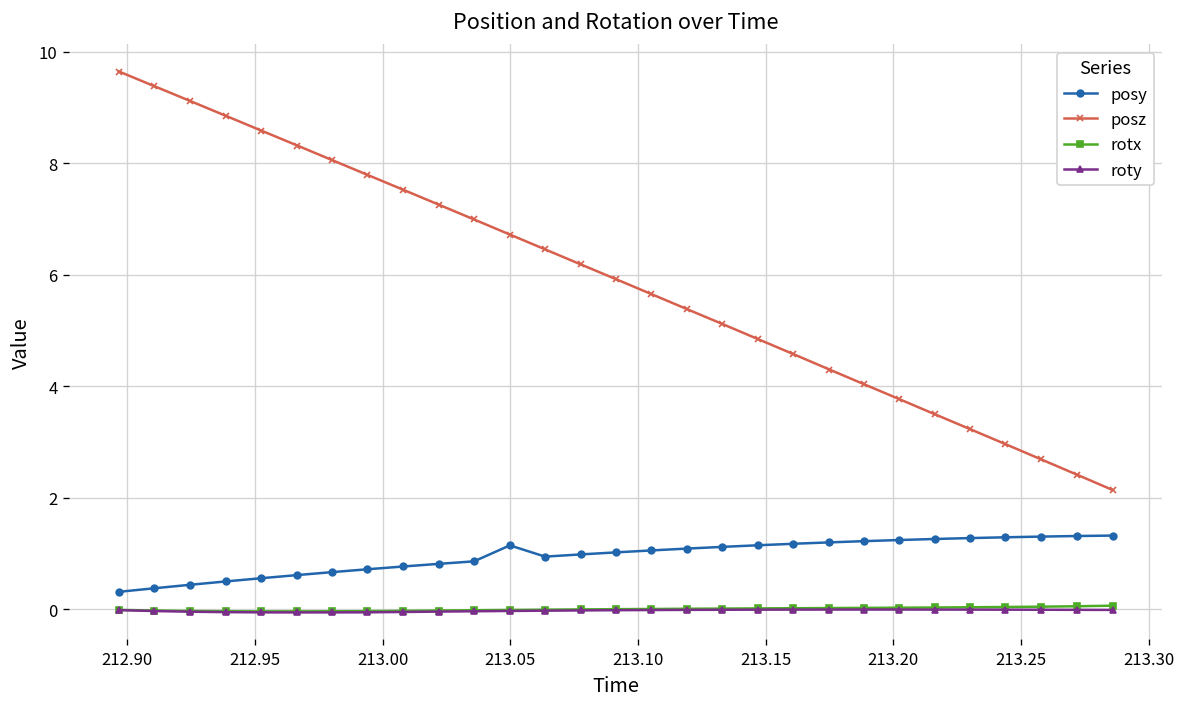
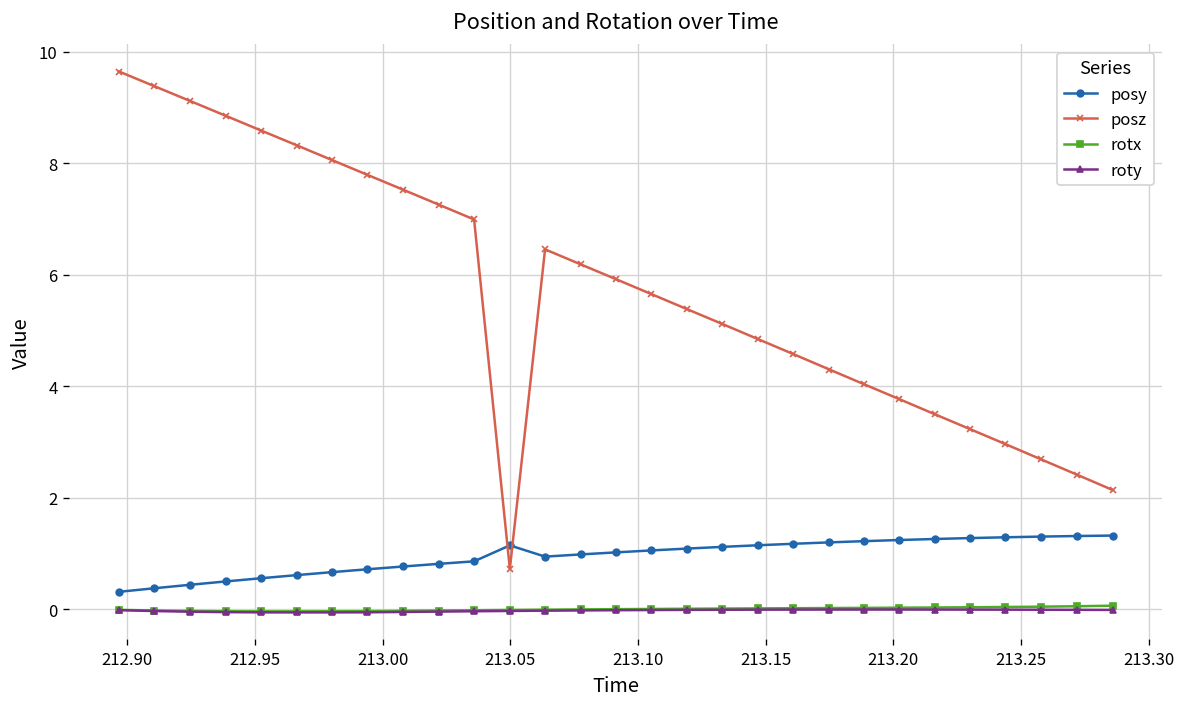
posz, 213.05: 6.7 -> 0.7
